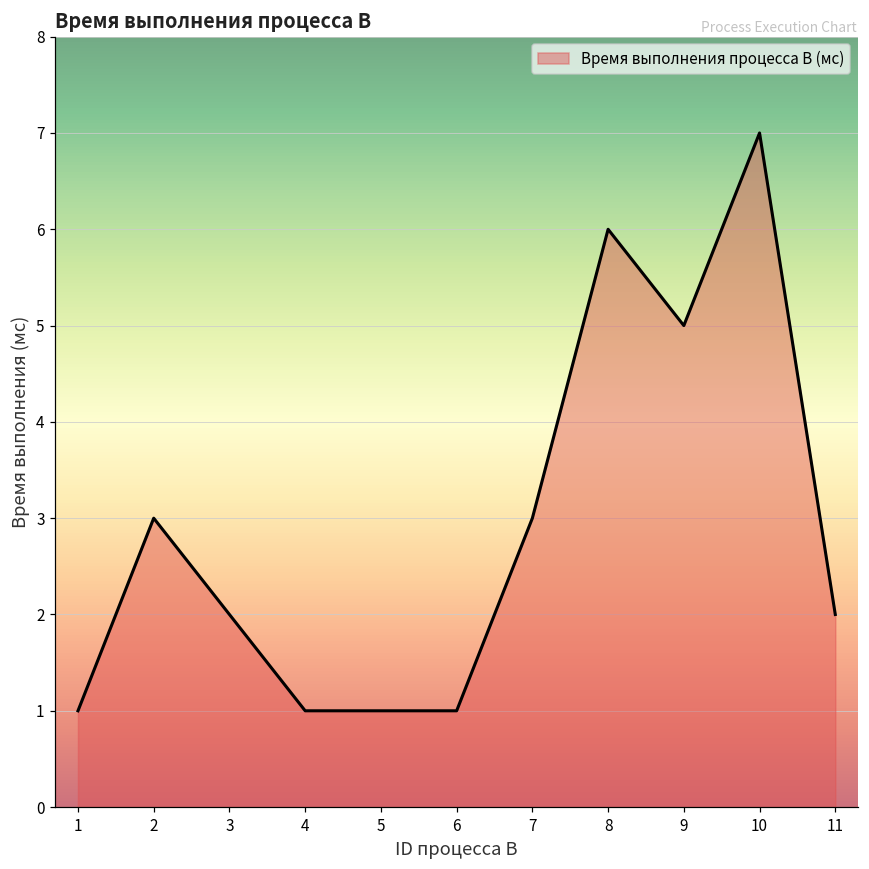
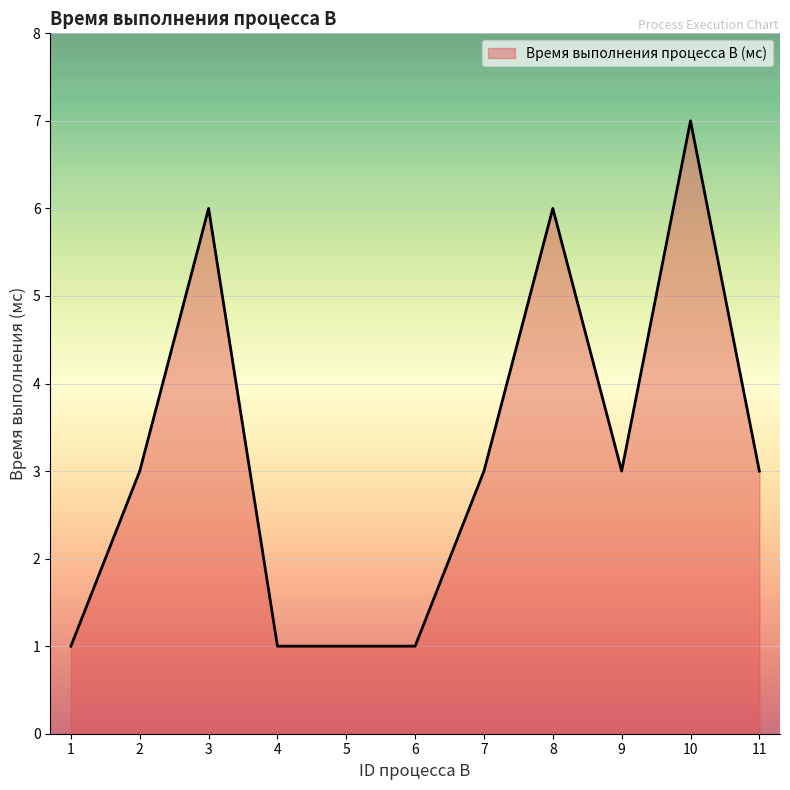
3: 2 -> 6
9: 5 -> 3
11: 2 -> 3
